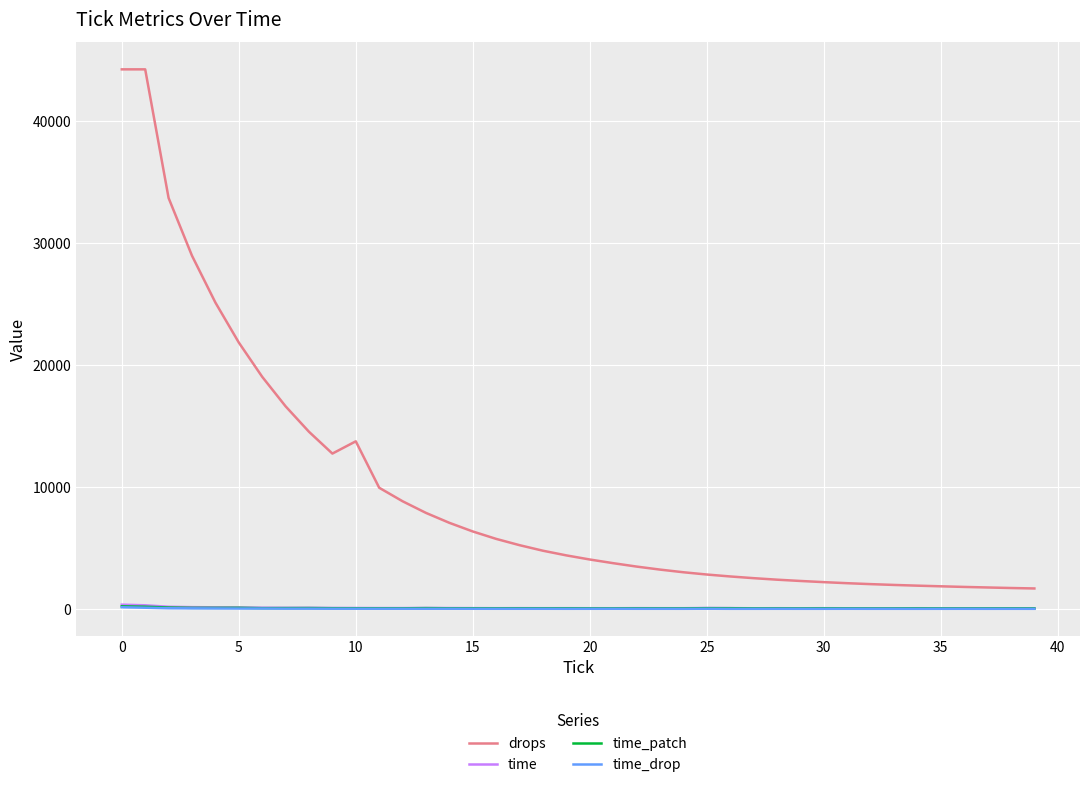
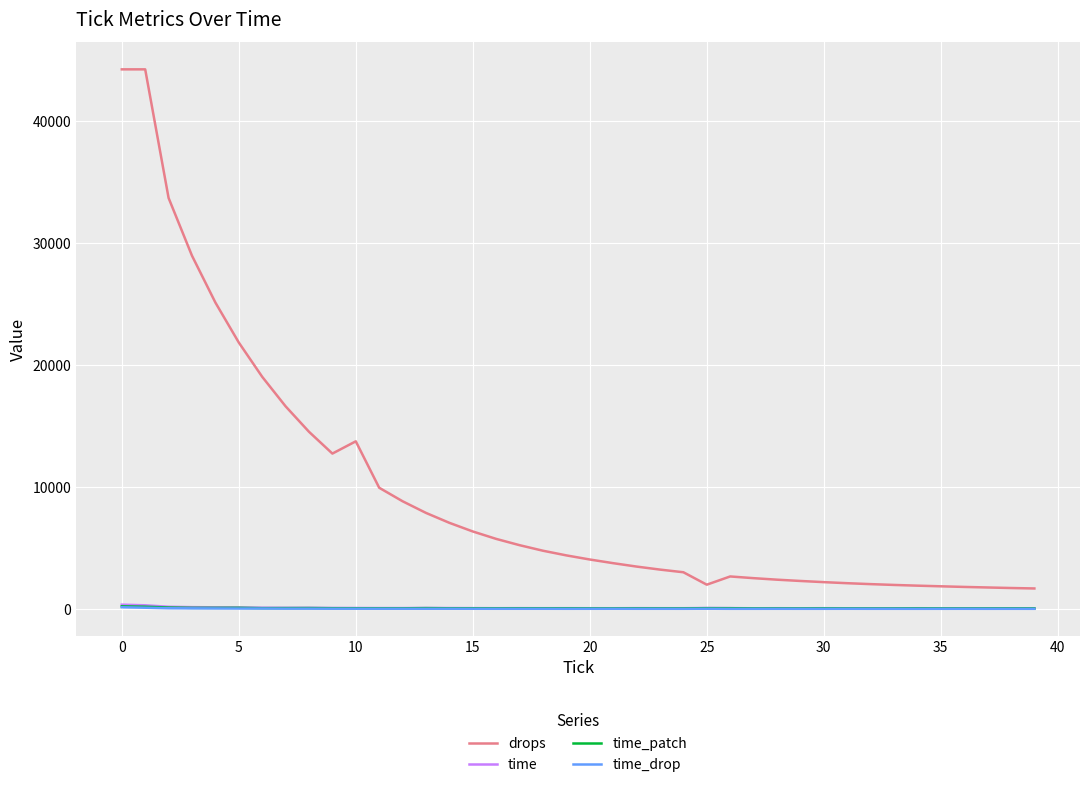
drops, 25: 2800 -> 2000
